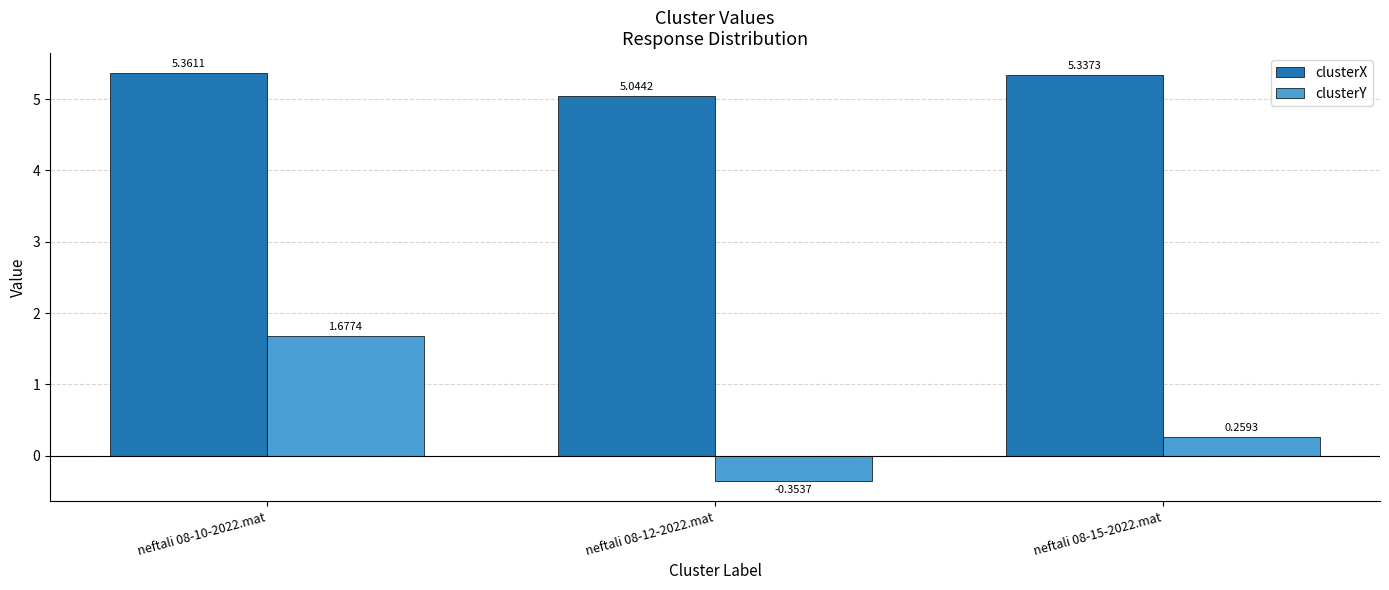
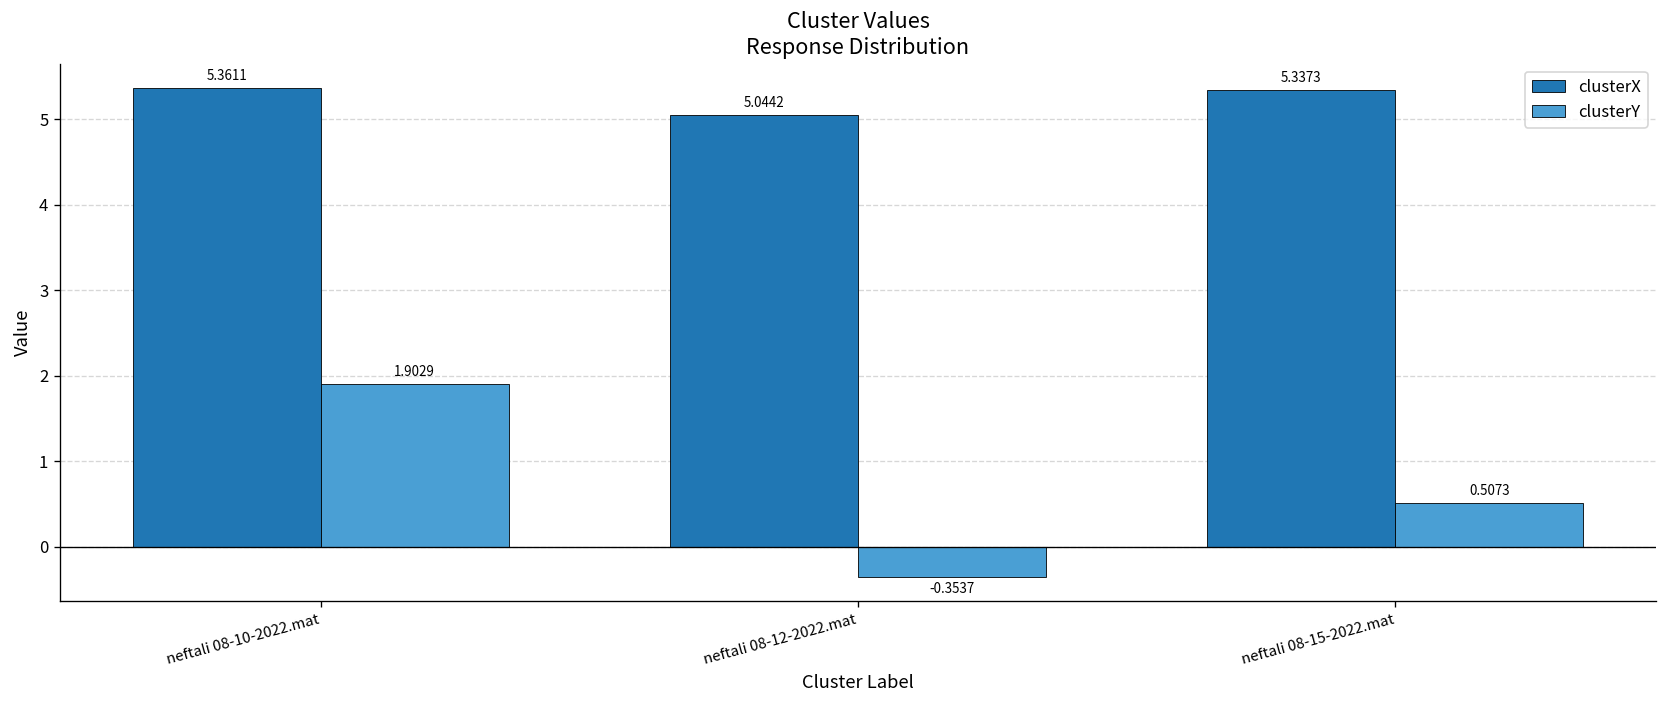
clusterY, neftali 08-10-2022.mat: 1.6774 -> 1.9029
clusterY, neftali 08-15-2022.mat: 0.2593 -> 0.5073
